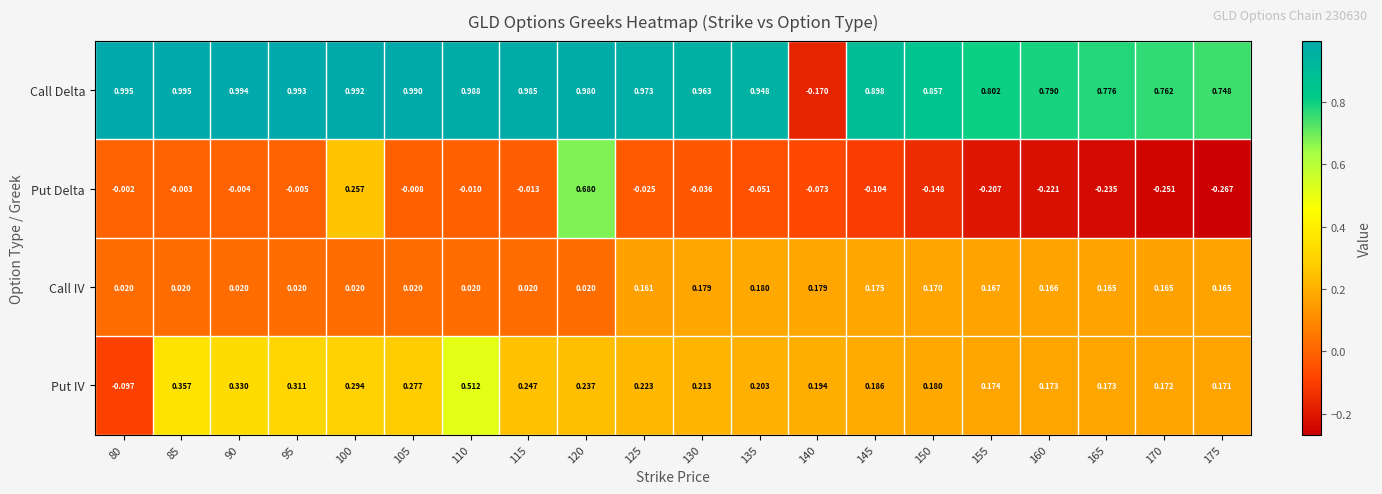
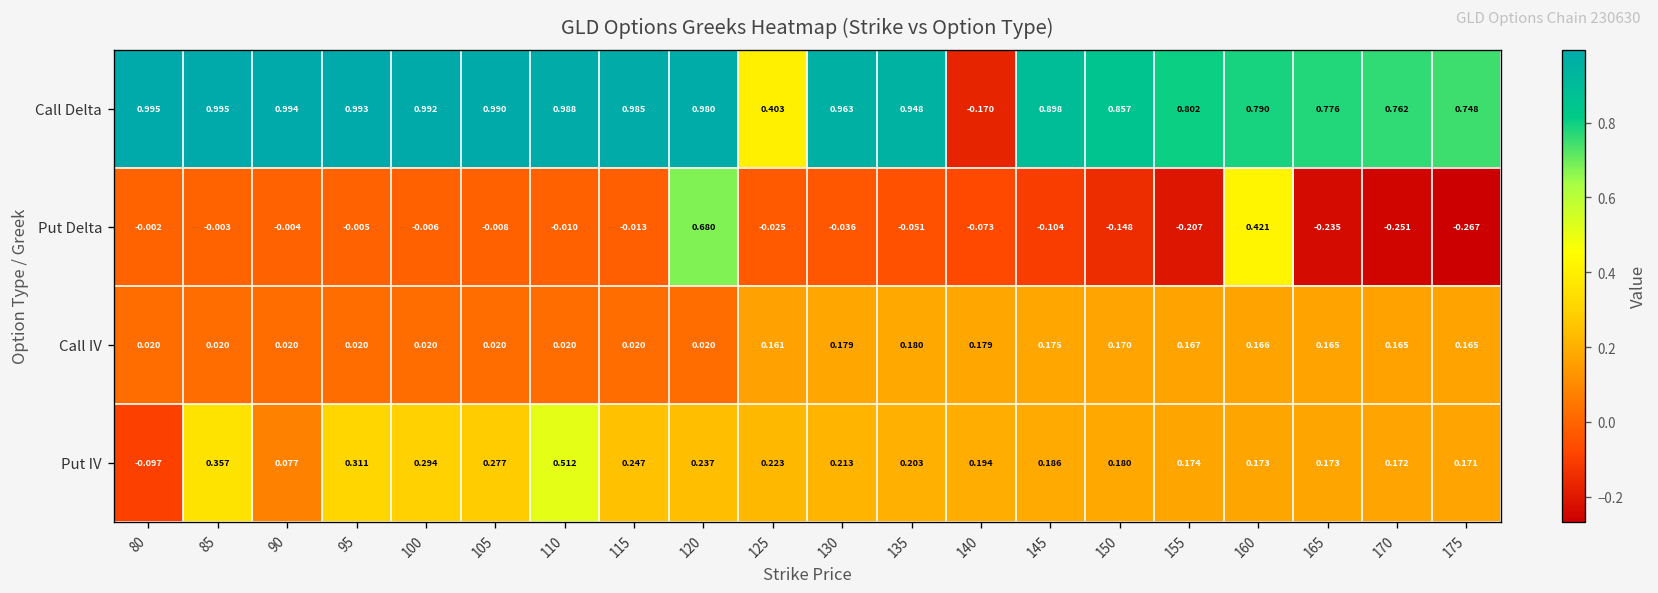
Call Delta, 125: 0.973 -> 0.403
Put Delta, 100: 0.257 -> -0.006
Put Delta, 160: -0.221 -> 0.421
Put IV, 90: 0.330 -> 0.077
